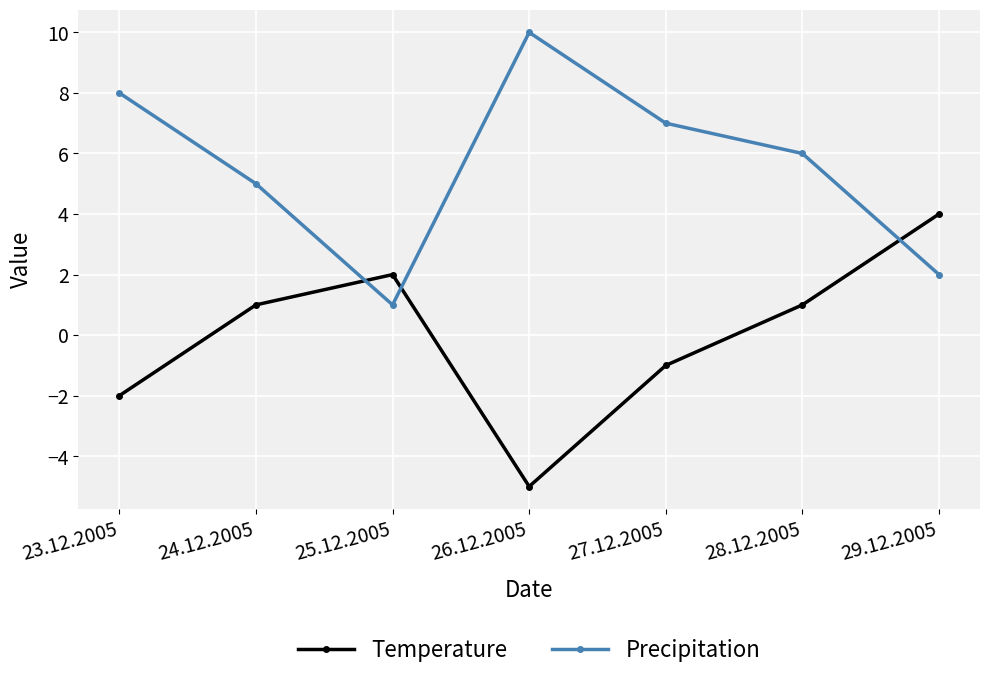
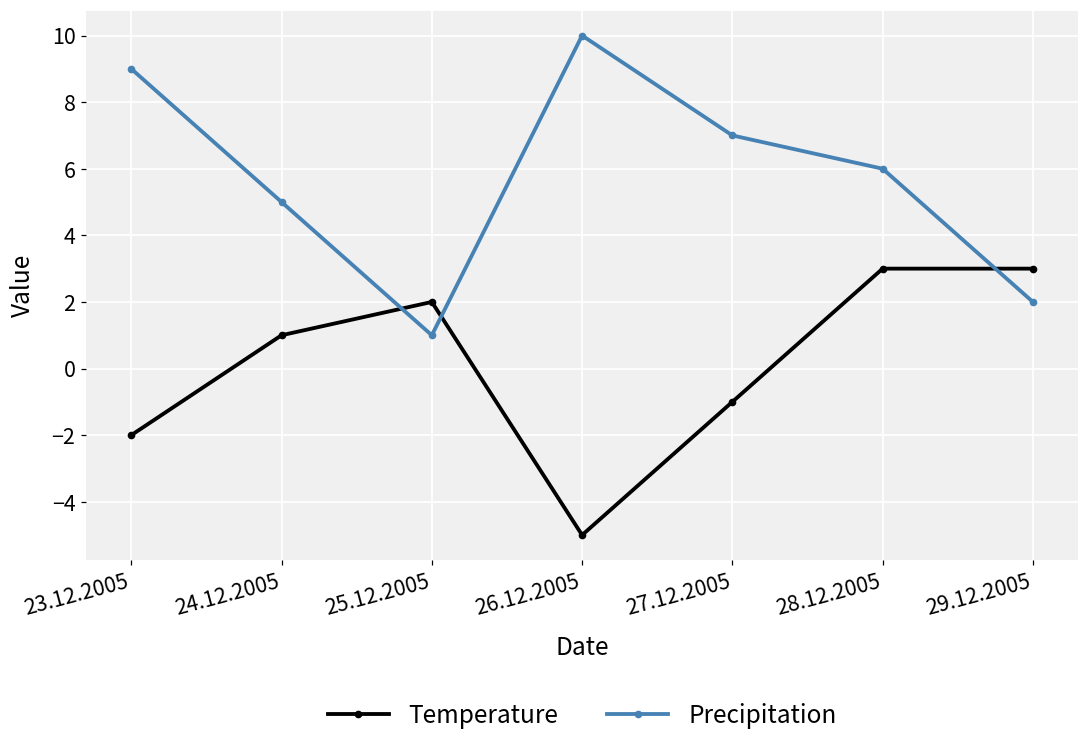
Precipitation, 23.12.2005: 8 -> 9
Temperature, 28.12.2005: 1 -> 3
Temperature, 29.12.2005: 4 -> 3
